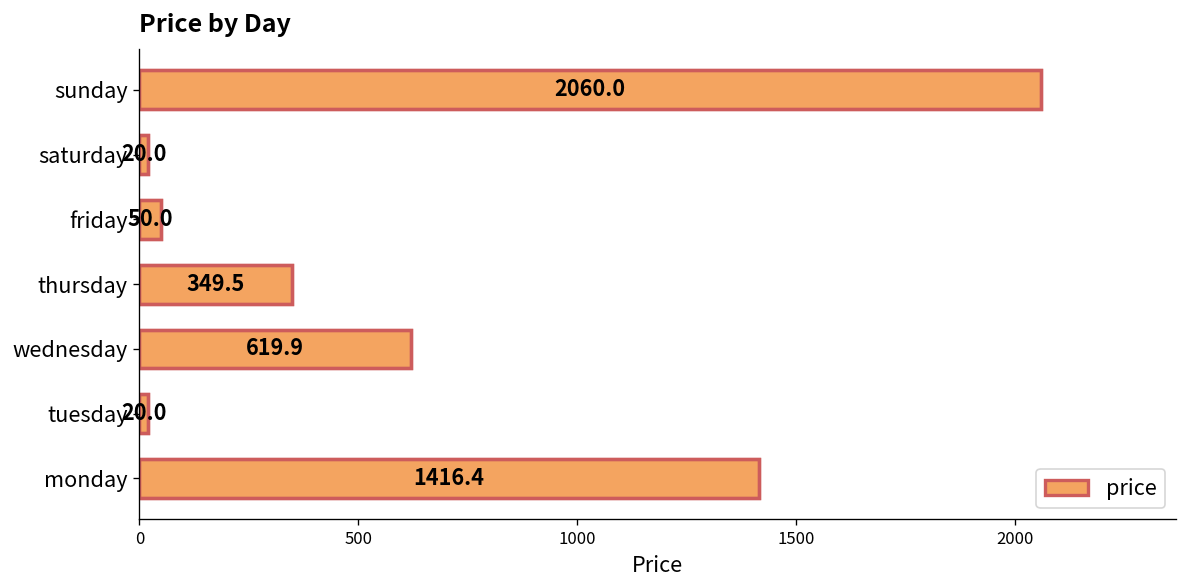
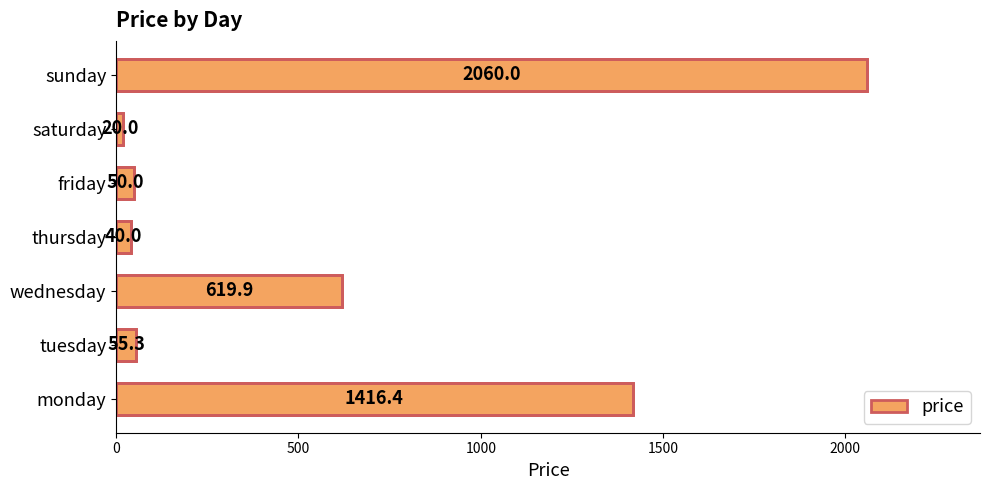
thursday: 349.5 -> 40.0
tuesday: 20.0 -> 55.3
